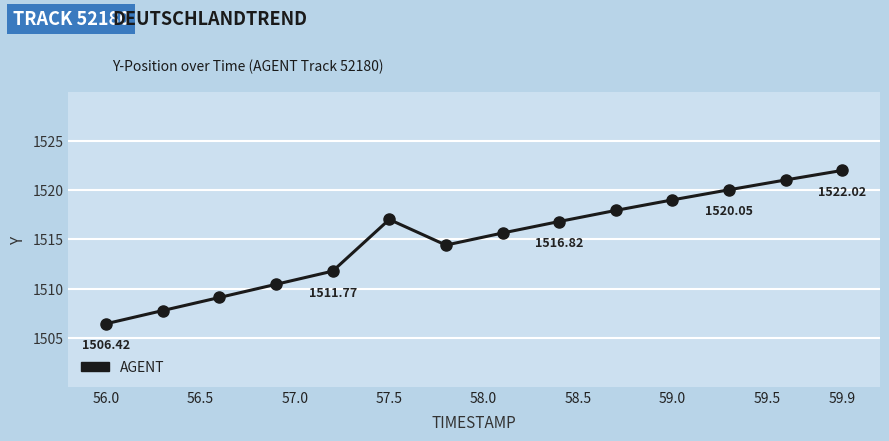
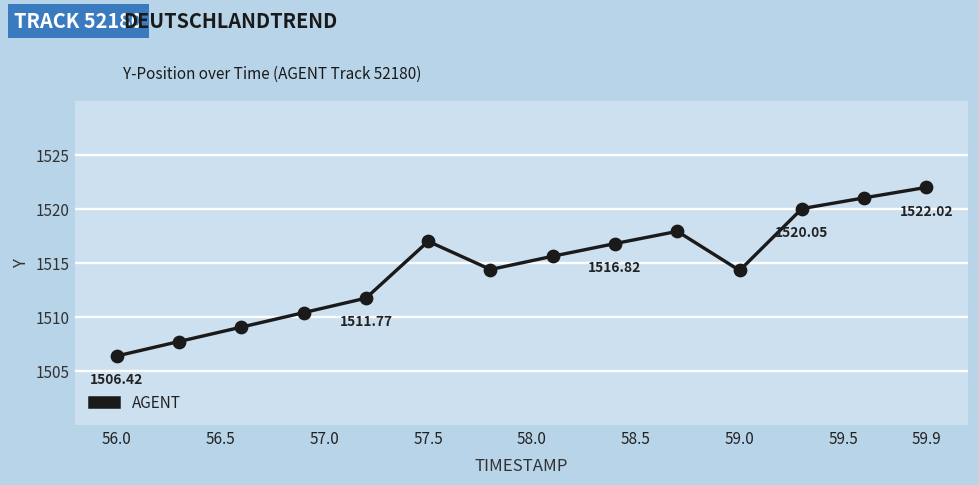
59.0: 1519 -> 1514
